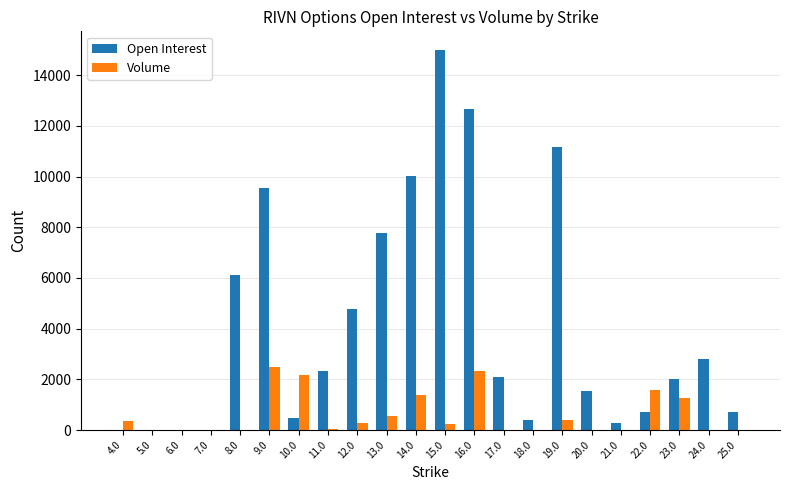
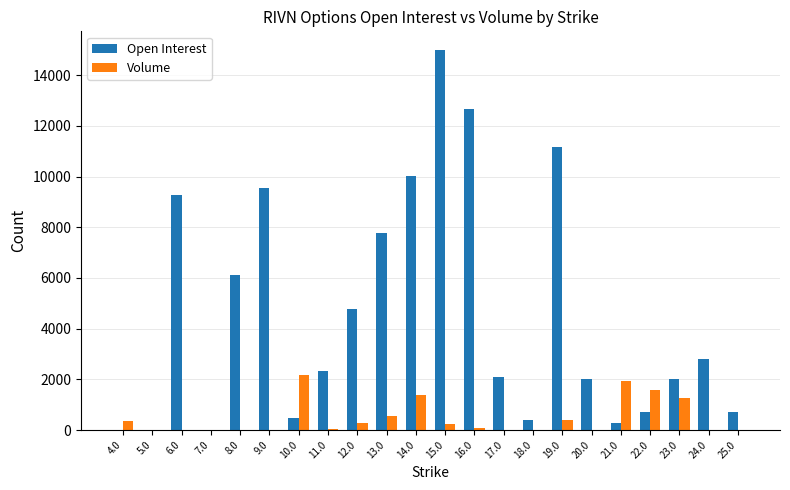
Open Interest, 6.0: 0 -> 9300
Volume, 9.0: 2500 -> 0
Volume, 16.0: 2300 -> 100
Open Interest, 20.0: 1500 -> 2000
Volume, 21.0: 0 -> 1900
